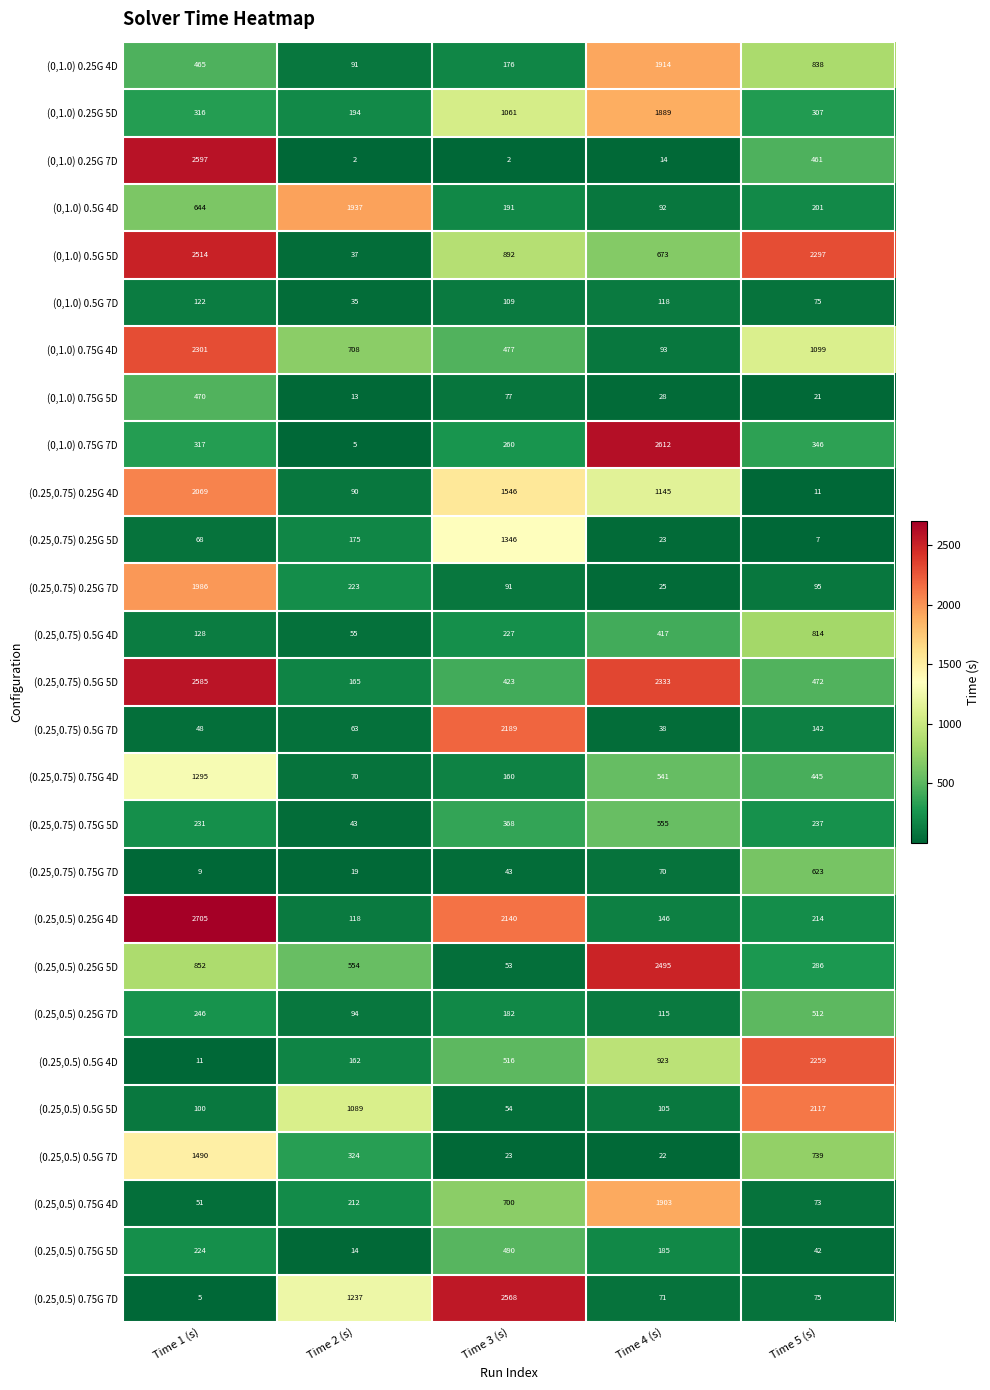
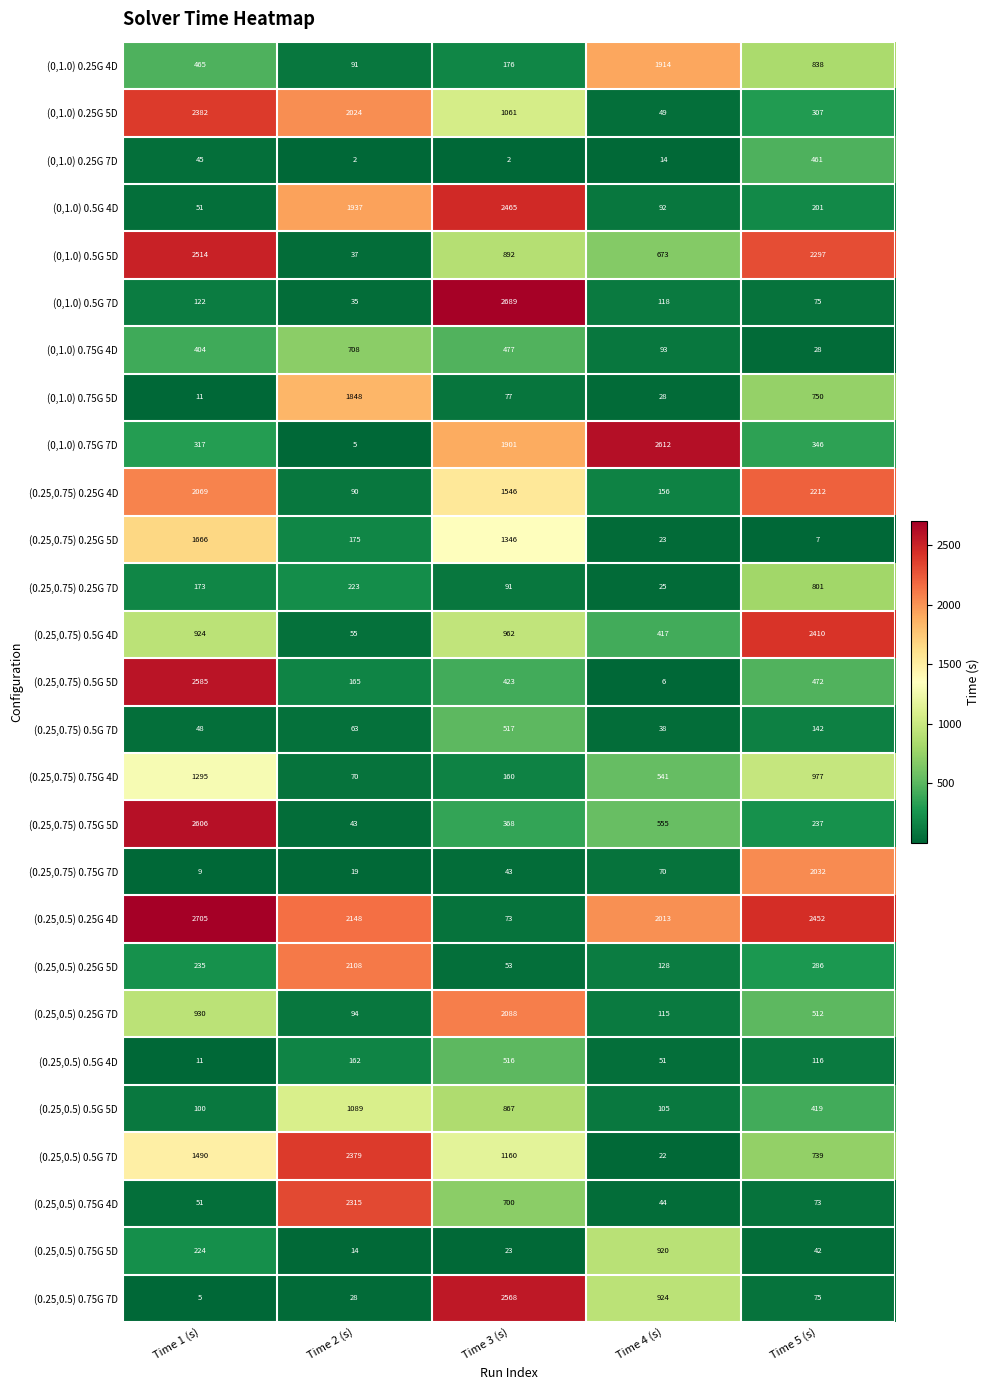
(0,1.0) 0.25G 5D, Time 1 (s): 316 -> 2382
(0,1.0) 0.25G 5D, Time 2 (s): 194 -> 2024
(0,1.0) 0.25G 5D, Time 4 (s): 1889 -> 49
(0,1.0) 0.25G 7D, Time 1 (s): 2597 -> 45
(0,1.0) 0.5G 4D, Time 1 (s): 644 -> 51
(0,1.0) 0.5G 4D, Time 3 (s): 191 -> 2465
(0,1.0) 0.5G 7D, Time 3 (s): 109 -> 2689
(0,1.0) 0.75G 4D, Time 1 (s): 2301 -> 404
(0,1.0) 0.75G 4D, Time 5 (s): 1099 -> 28
(0,1.0) 0.75G 5D, Time 1 (s): 470 -> 11
(0,1.0) 0.75G 5D, Time 2 (s): 13 -> 1848
(0,1.0) 0.75G 5D, Time 5 (s): 21 -> 750
(0,1.0) 0.75G 7D, Time 3 (s): 260 -> 1901
(0.25,0.75) 0.25G 4D, Time 4 (s): 1145 -> 156
(0.25,0.75) 0.25G 4D, Time 5 (s): 11 -> 2212
(0.25,0.75) 0.25G 5D, Time 1 (s): 68 -> 1666
(0.25,0.75) 0.25G 7D, Time 1 (s): 1986 -> 173
(0.25,0.75) 0.25G 7D, Time 5 (s): 95 -> 801
(0.25,0.75) 0.5G 4D, Time 1 (s): 128 -> 924
(0.25,0.75) 0.5G 4D, Time 3 (s): 227 -> 962
(0.25,0.75) 0.5G 4D, Time 5 (s): 814 -> 2410
(0.25,0.75) 0.5G 5D, Time 4 (s): 2333 -> 6
(0.25,0.75) 0.5G 7D, Time 3 (s): 2189 -> 517
(0.25,0.75) 0.75G 4D, Time 5 (s): 445 -> 977
(0.25,0.75) 0.75G 5D, Time 1 (s): 231 -> 2606
(0.25,0.75) 0.75G 7D, Time 5 (s): 623 -> 2032
(0.25,0.5) 0.25G 4D, Time 2 (s): 118 -> 2148
(0.25,0.5) 0.25G 4D, Time 3 (s): 2140 -> 73
(0.25,0.5) 0.25G 4D, Time 4 (s): 146 -> 2013
(0.25,0.5) 0.25G 4D, Time 5 (s): 214 -> 2452
(0.25,0.5) 0.25G 5D, Time 1 (s): 852 -> 235
(0.25,0.5) 0.25G 5D, Time 2 (s): 554 -> 2108
(0.25,0.5) 0.25G 5D, Time 4 (s): 2495 -> 128
(0.25,0.5) 0.25G 7D, Time 1 (s): 246 -> 930
(0.25,0.5) 0.25G 7D, Time 3 (s): 182 -> 2088
(0.25,0.5) 0.5G 4D, Time 4 (s): 923 -> 51
(0.25,0.5) 0.5G 4D, Time 5 (s): 2259 -> 116
(0.25,0.5) 0.5G 5D, Time 3 (s): 54 -> 867
(0.25,0.5) 0.5G 5D, Time 5 (s): 2117 -> 419
(0.25,0.5) 0.5G 7D, Time 2 (s): 324 -> 2379
(0.25,0.5) 0.5G 7D, Time 3 (s): 23 -> 1160
(0.25,0.5) 0.75G 4D, Time 2 (s): 212 -> 2315
(0.25,0.5) 0.75G 4D, Time 4 (s): 1903 -> 44
(0.25,0.5) 0.75G 5D, Time 3 (s): 490 -> 23
(0.25,0.5) 0.75G 5D, Time 4 (s): 185 -> 920
(0.25,0.5) 0.75G 7D, Time 2 (s): 1237 -> 28
(0.25,0.5) 0.75G 7D, Time 4 (s): 71 -> 924
